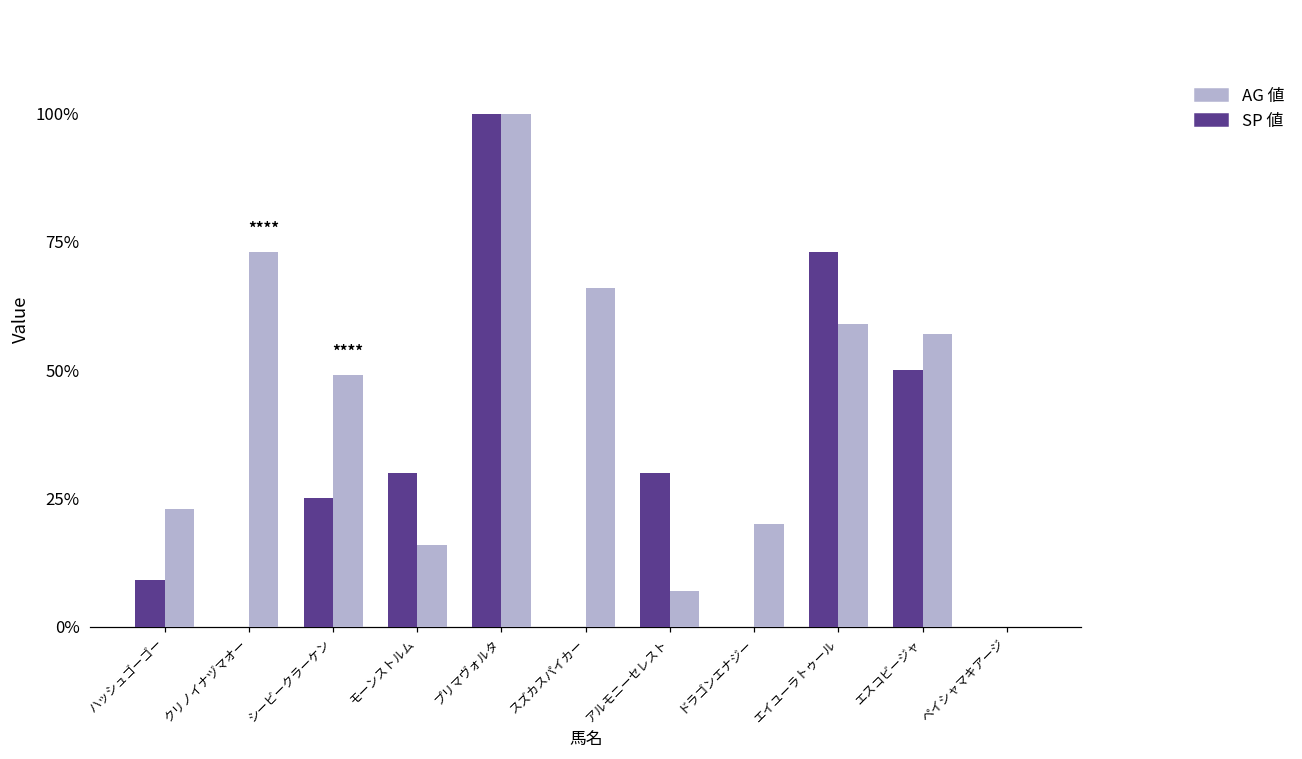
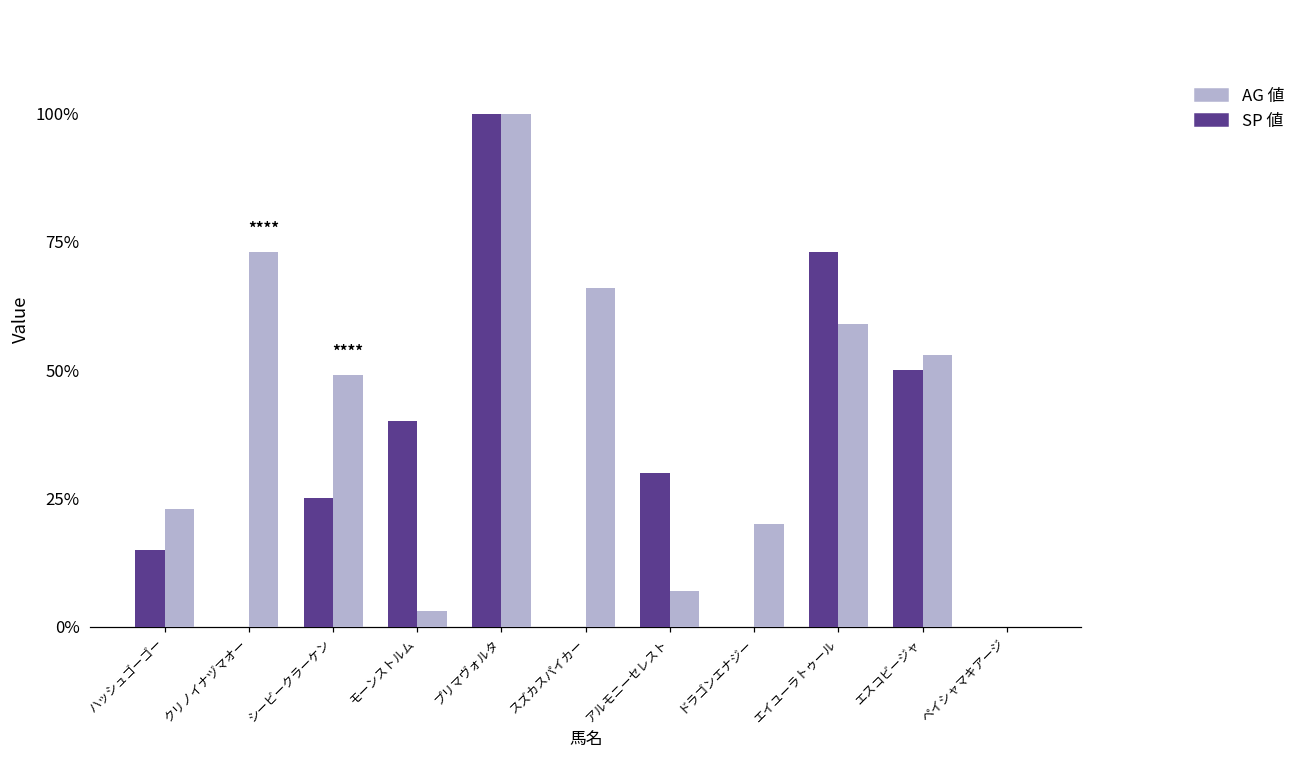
SP 値, ハッシュゴーゴー: 9% -> 15%
SP 値, モーンストルム: 30% -> 40%
AG 値, モーンストルム: 16% -> 3%
AG 値, エスコビージャ: 57% -> 53%
